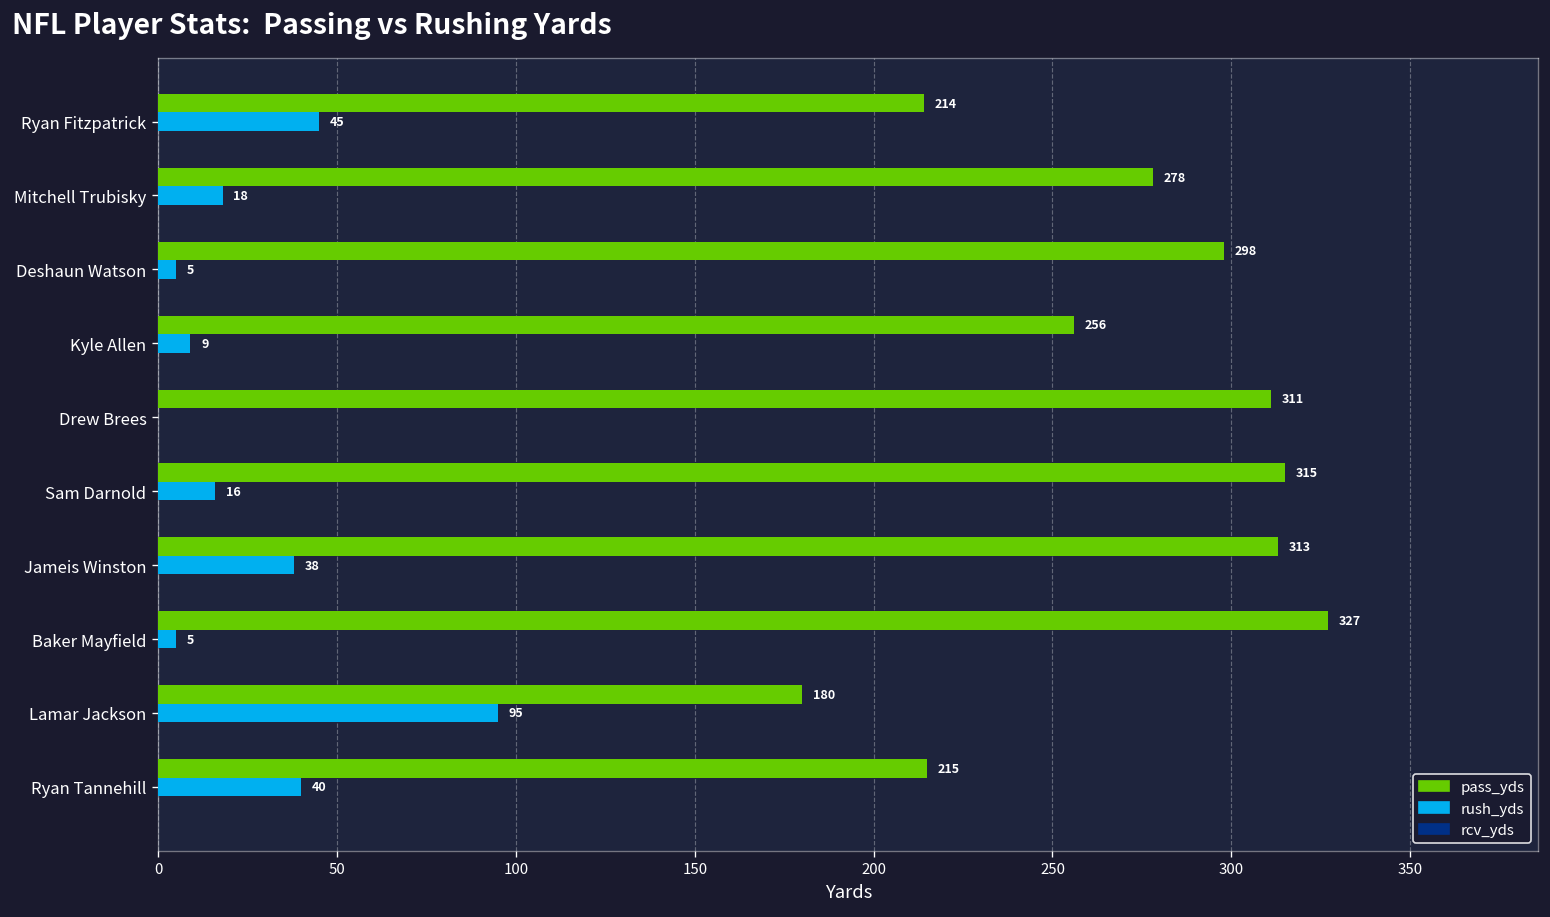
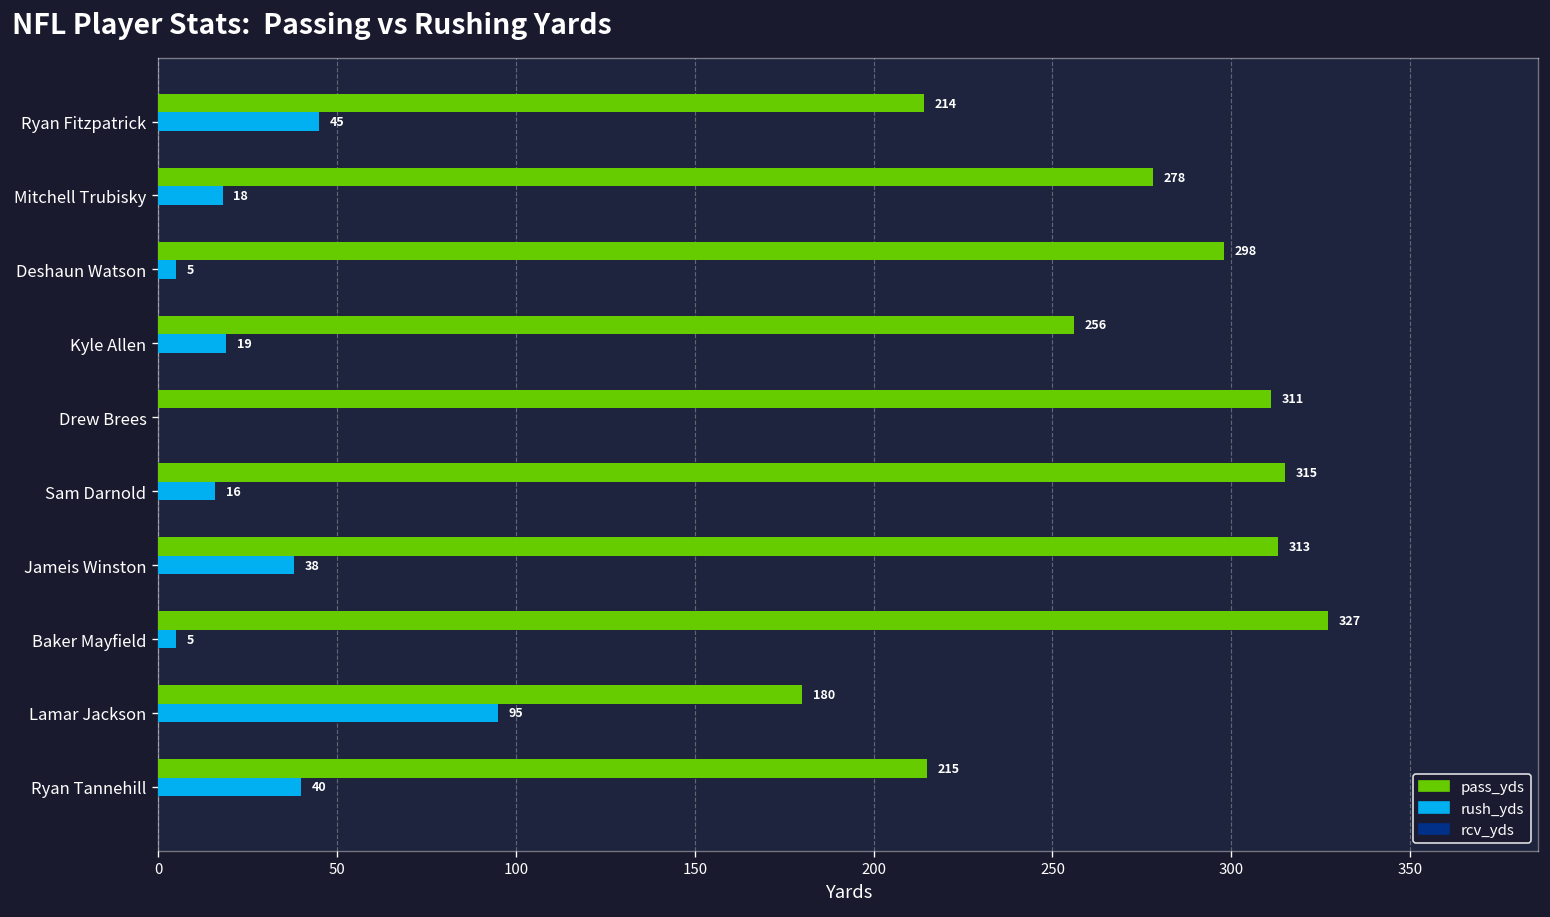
rush_yds, Kyle Allen: 9 -> 19
